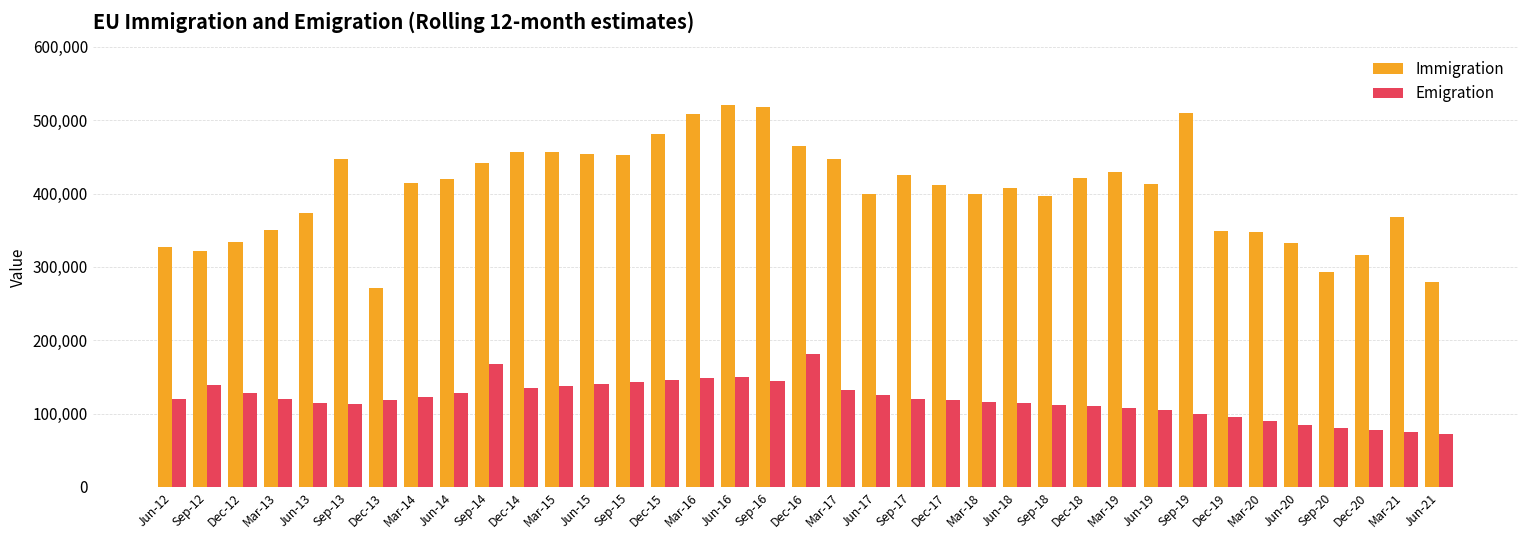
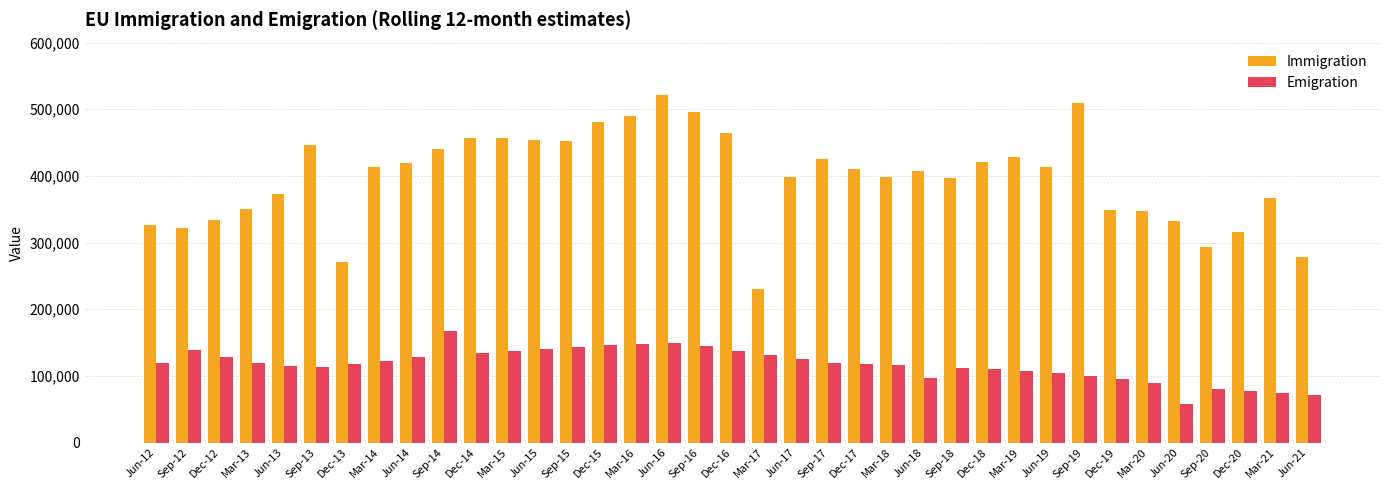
Immigration, Mar-16: 510,000 -> 490,000
Immigration, Sep-16: 520,000 -> 500,000
Emigration, Dec-16: 180,000 -> 140,000
Immigration, Mar-17: 450,000 -> 230,000
Emigration, Jun-18: 120,000 -> 100,000
Emigration, Jun-20: 90,000 -> 60,000
